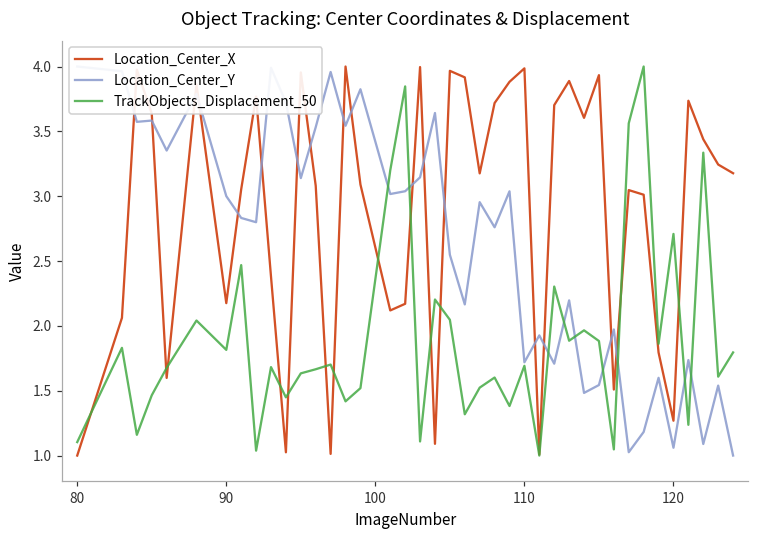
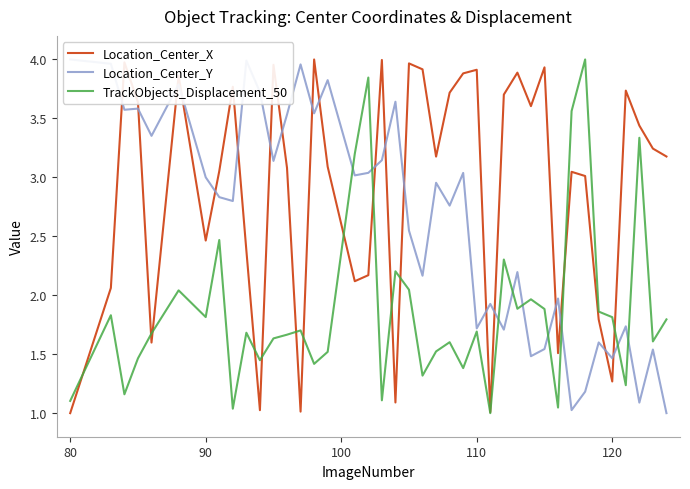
Location_Center_X, 90: 2.18 -> 2.46
Location_Center_X, 110: 3.99 -> 3.91
Location_Center_Y, 120: 1.06 -> 1.47
TrackObjects_Displacement_50, 120: 2.71 -> 1.81
